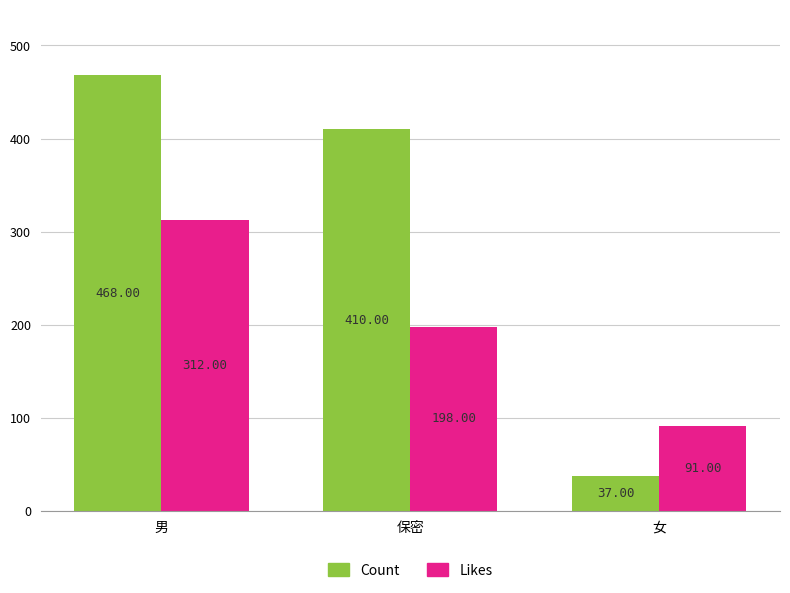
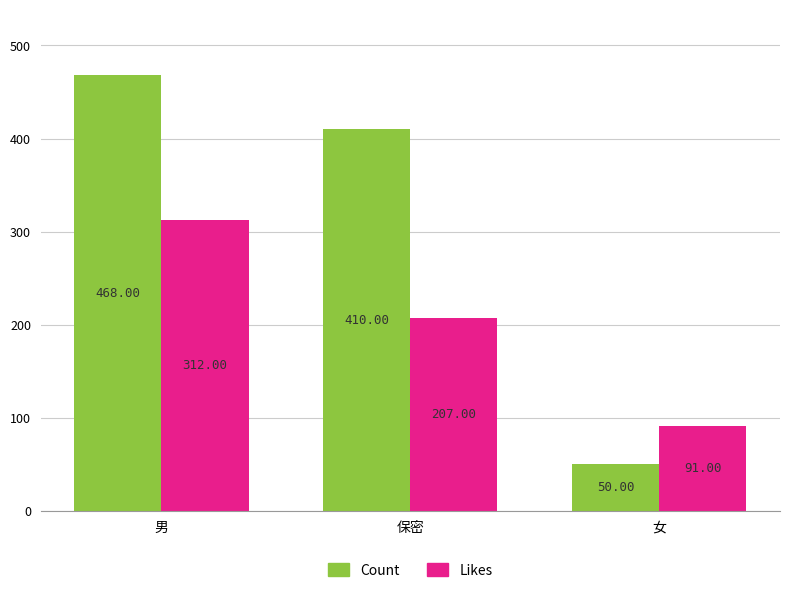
Likes, 保密: 198.00 -> 207.00
Count, 女: 37.00 -> 50.00
